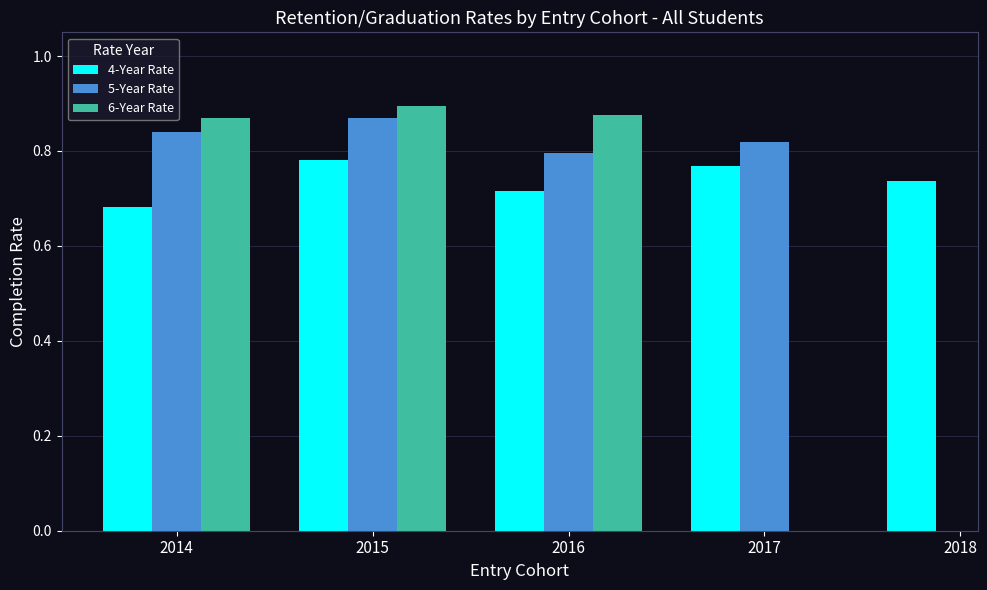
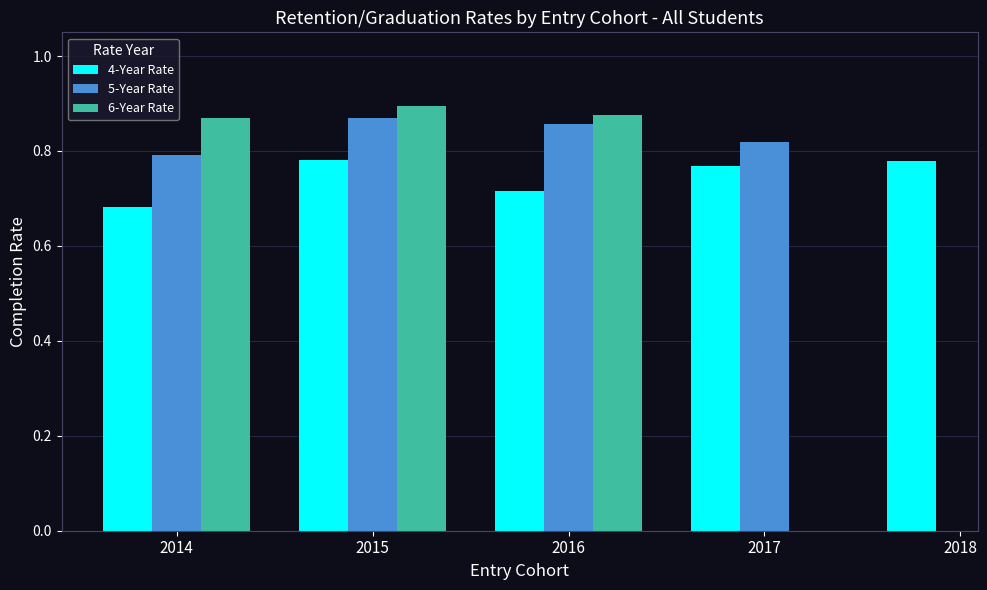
5-Year Rate, 2014: 0.84 -> 0.79
5-Year Rate, 2016: 0.80 -> 0.86
4-Year Rate, 2018: 0.74 -> 0.78
